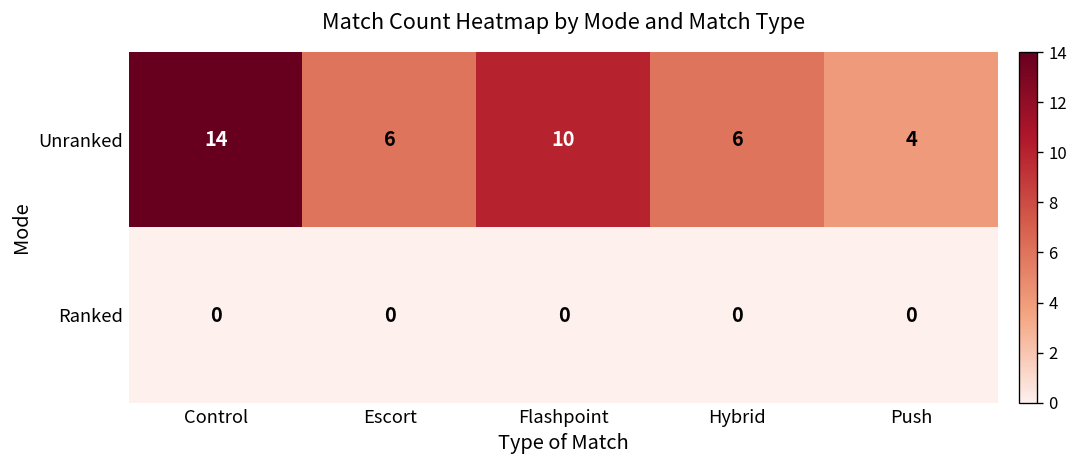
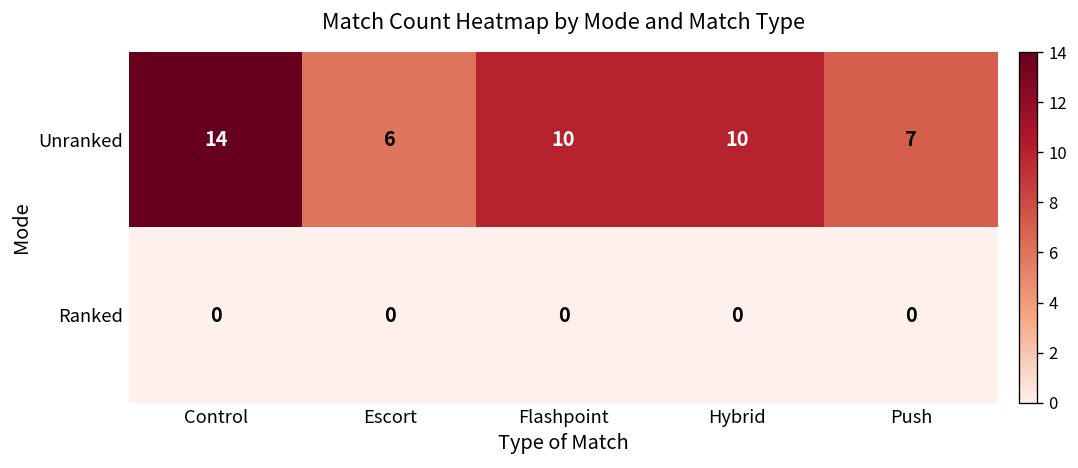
Unranked, Hybrid: 6 -> 10
Unranked, Push: 4 -> 7
